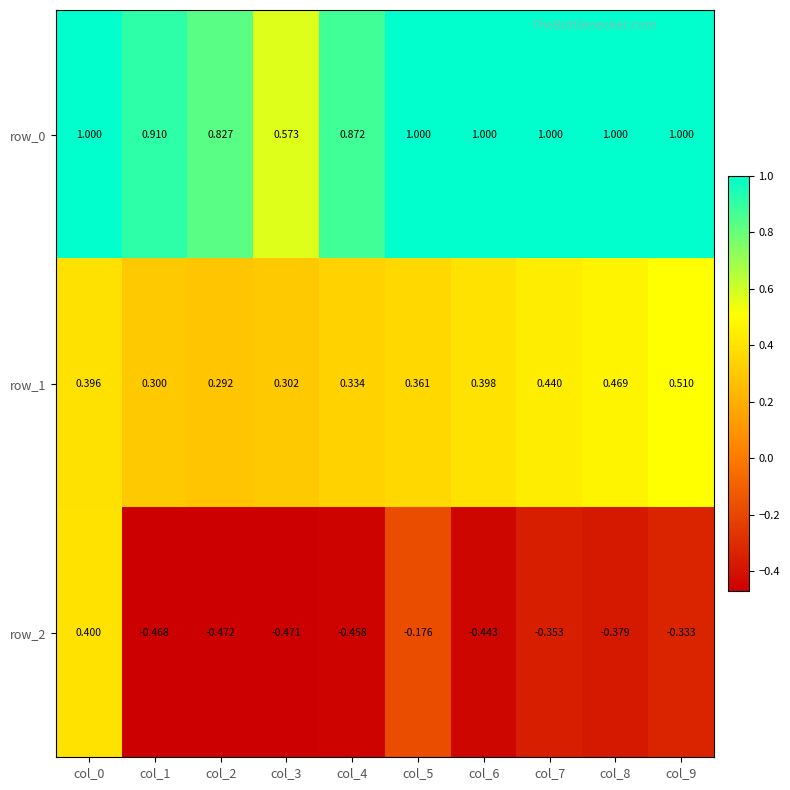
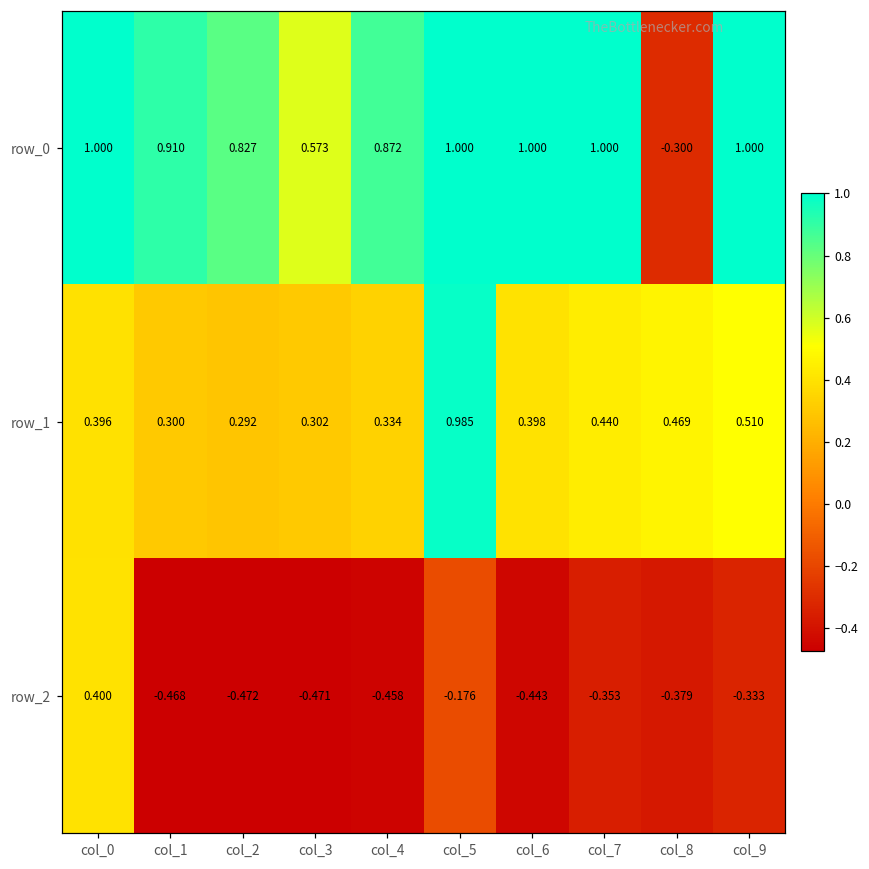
row_0, col_8: 1.000 -> -0.300
row_1, col_5: 0.361 -> 0.985
